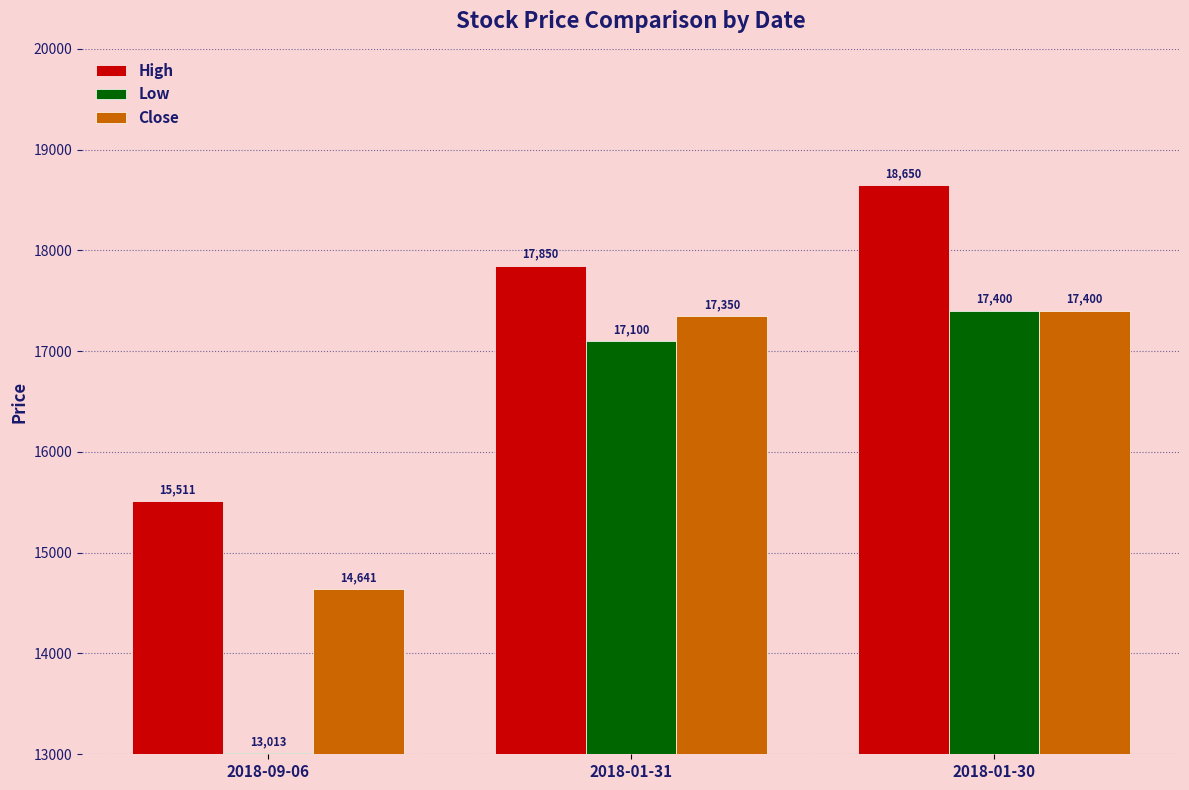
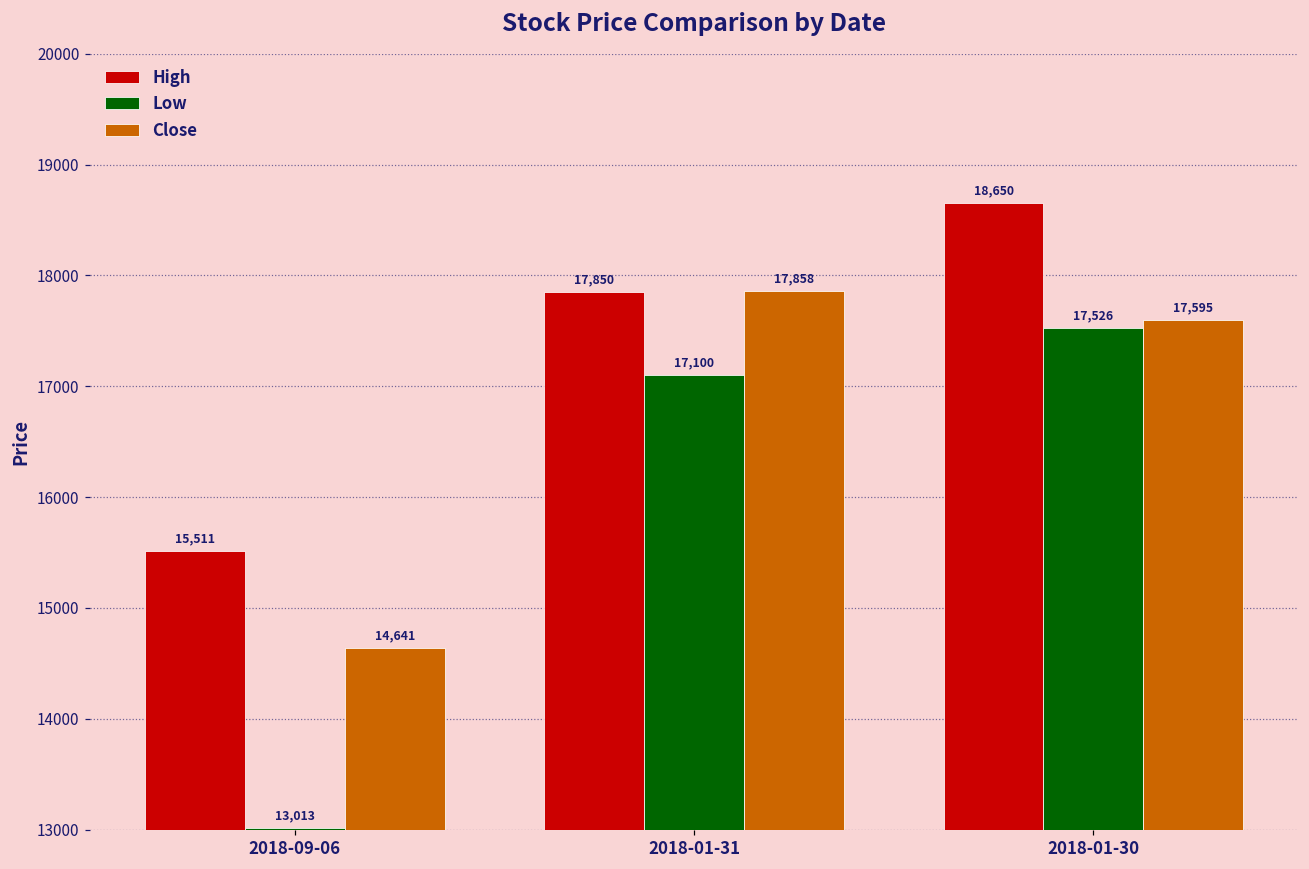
Close, 2018-01-31: 17,350 -> 17,858
Low, 2018-01-30: 17,400 -> 17,526
Close, 2018-01-30: 17,400 -> 17,595
